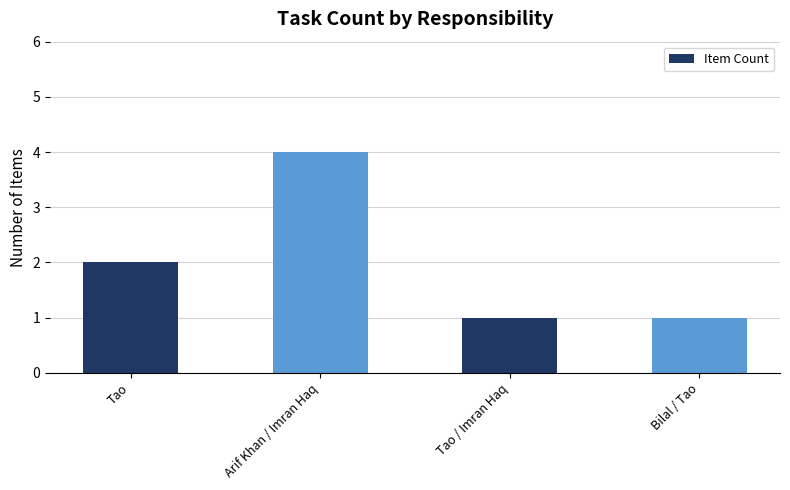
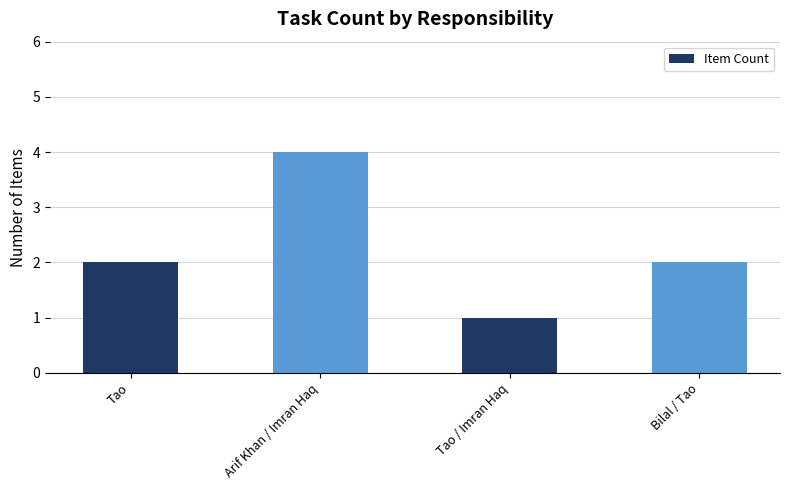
Bilal / Tao: 1 -> 2
